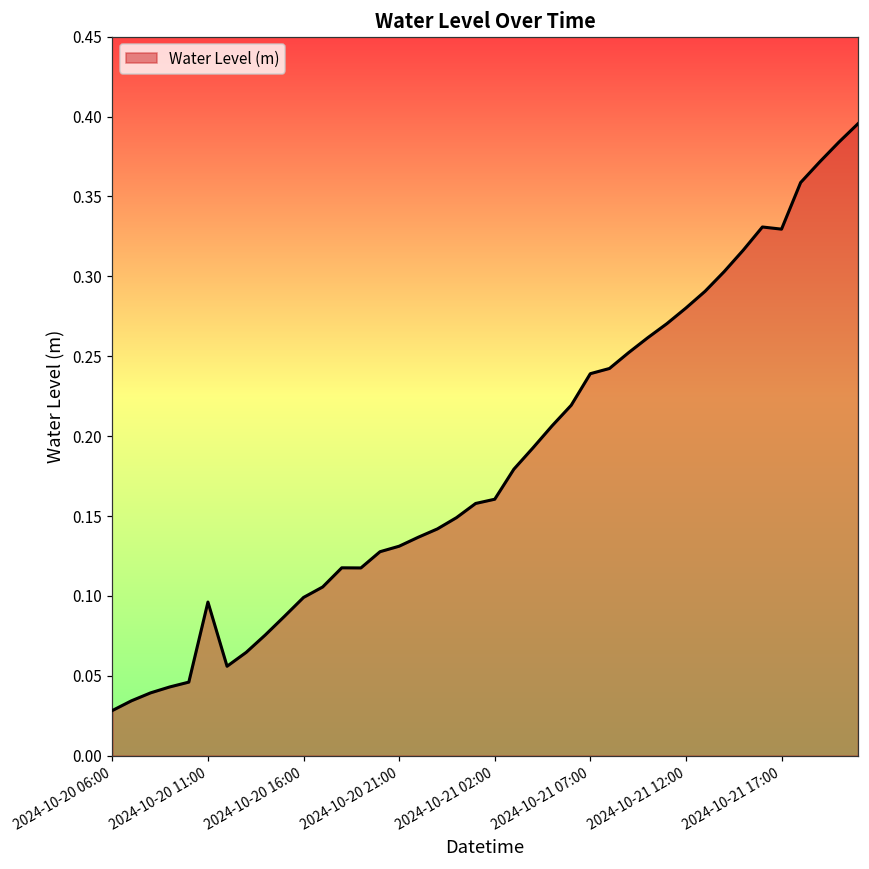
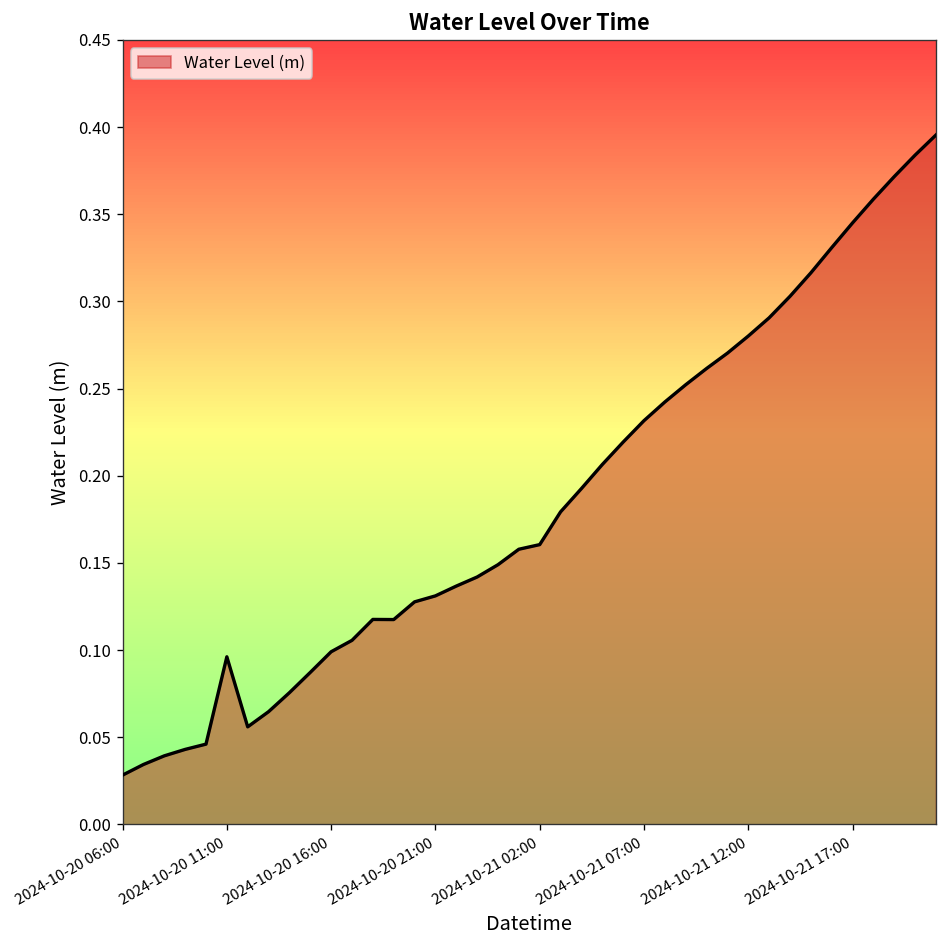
2024-10-21 07:00: 0.239 -> 0.232
2024-10-21 17:00: 0.330 -> 0.345
